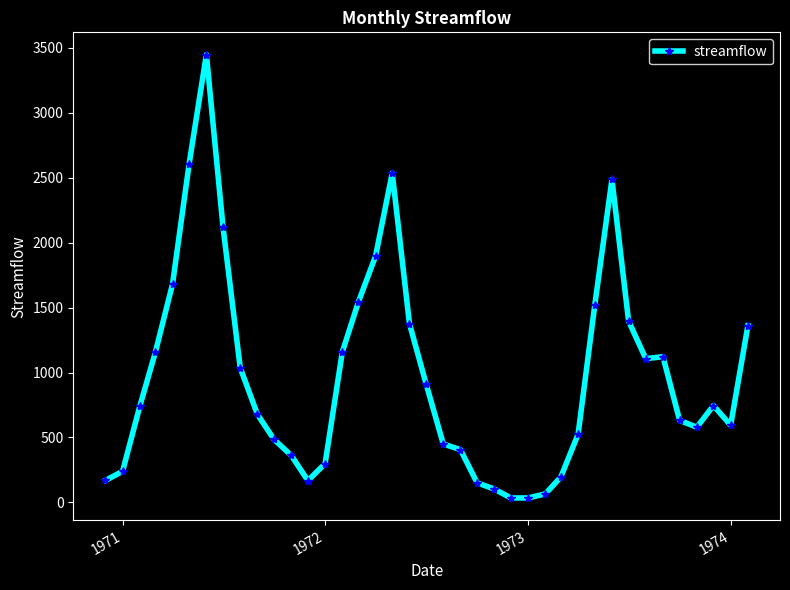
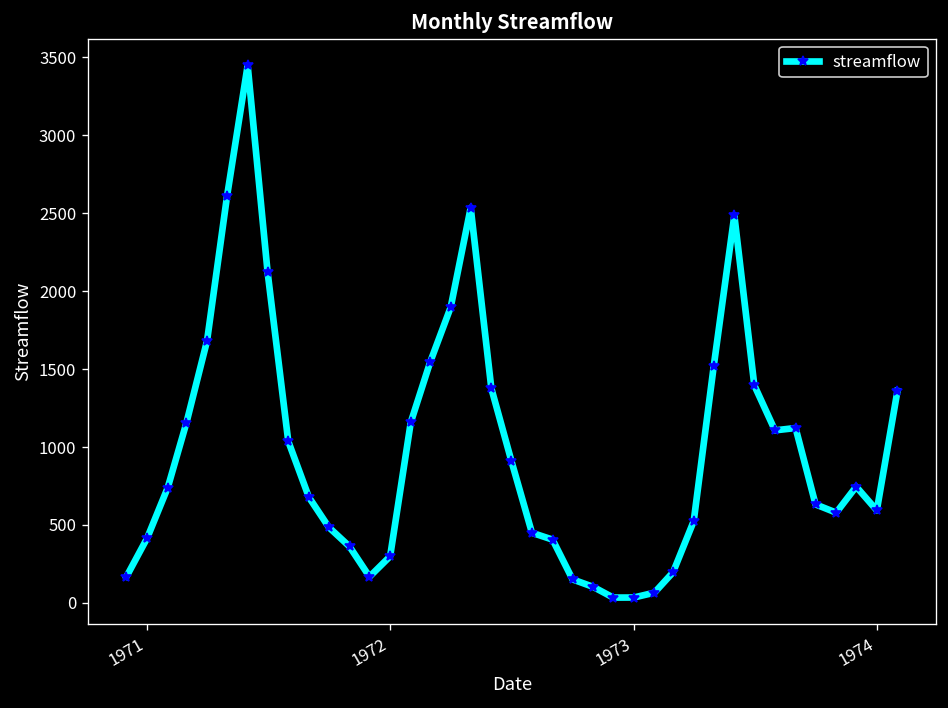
1971: 240 -> 420
